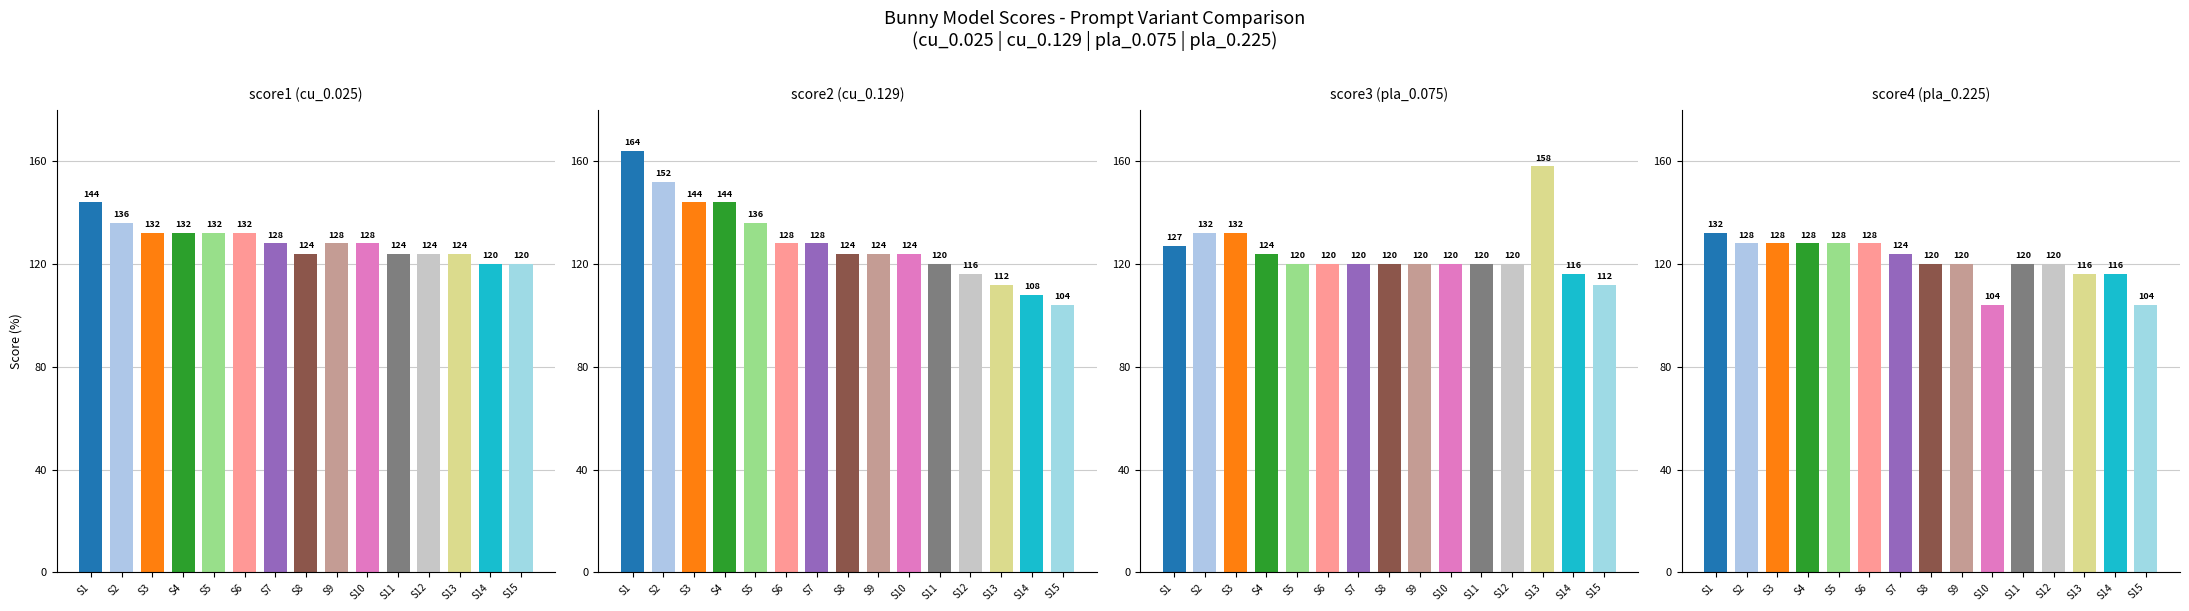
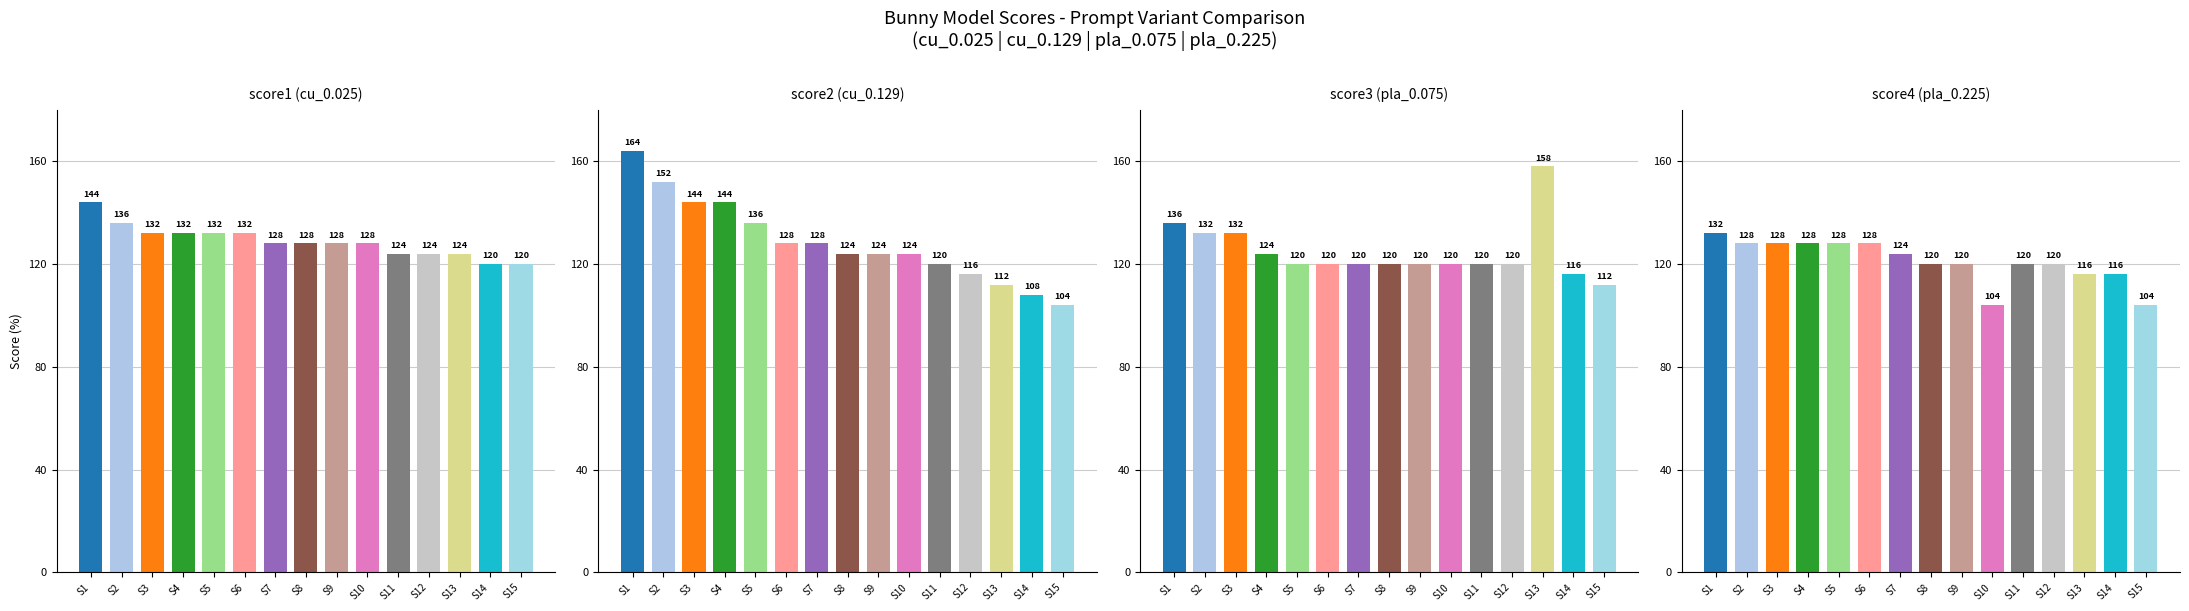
score1 (cu_0.025), S8: 124 -> 128
score3 (pla_0.075), S1: 127 -> 136
